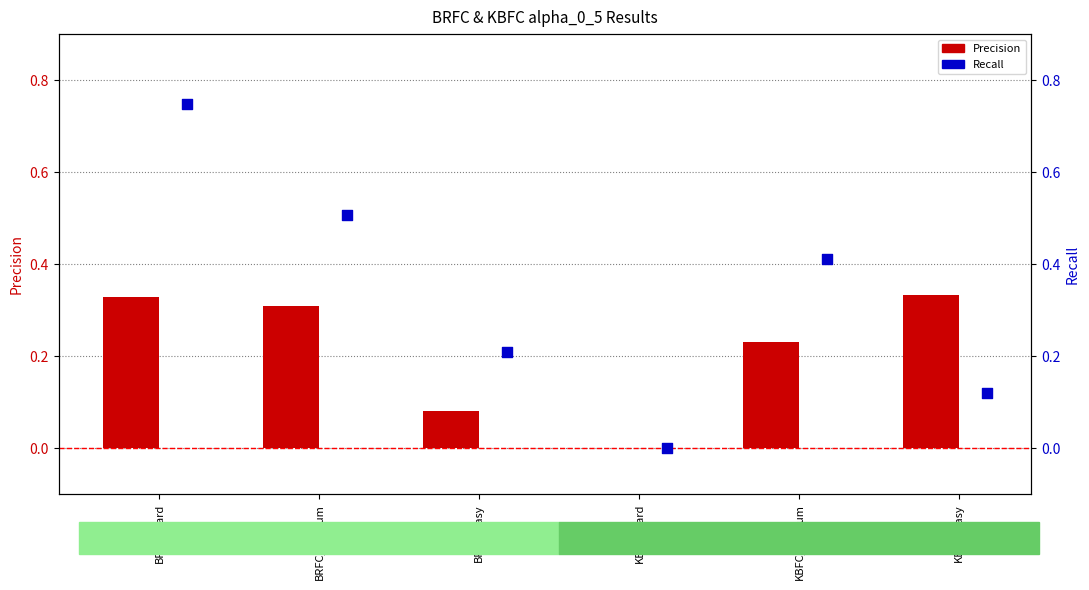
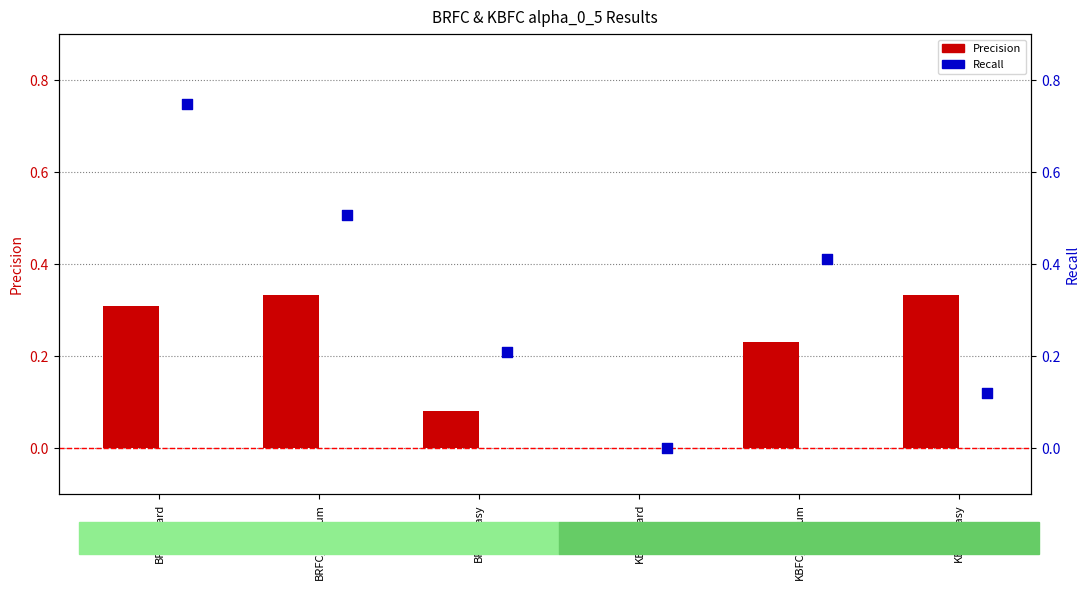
Precision, BRFC_Hard: 0.33 -> 0.31
Precision, BRFC_Medium: 0.31 -> 0.33
